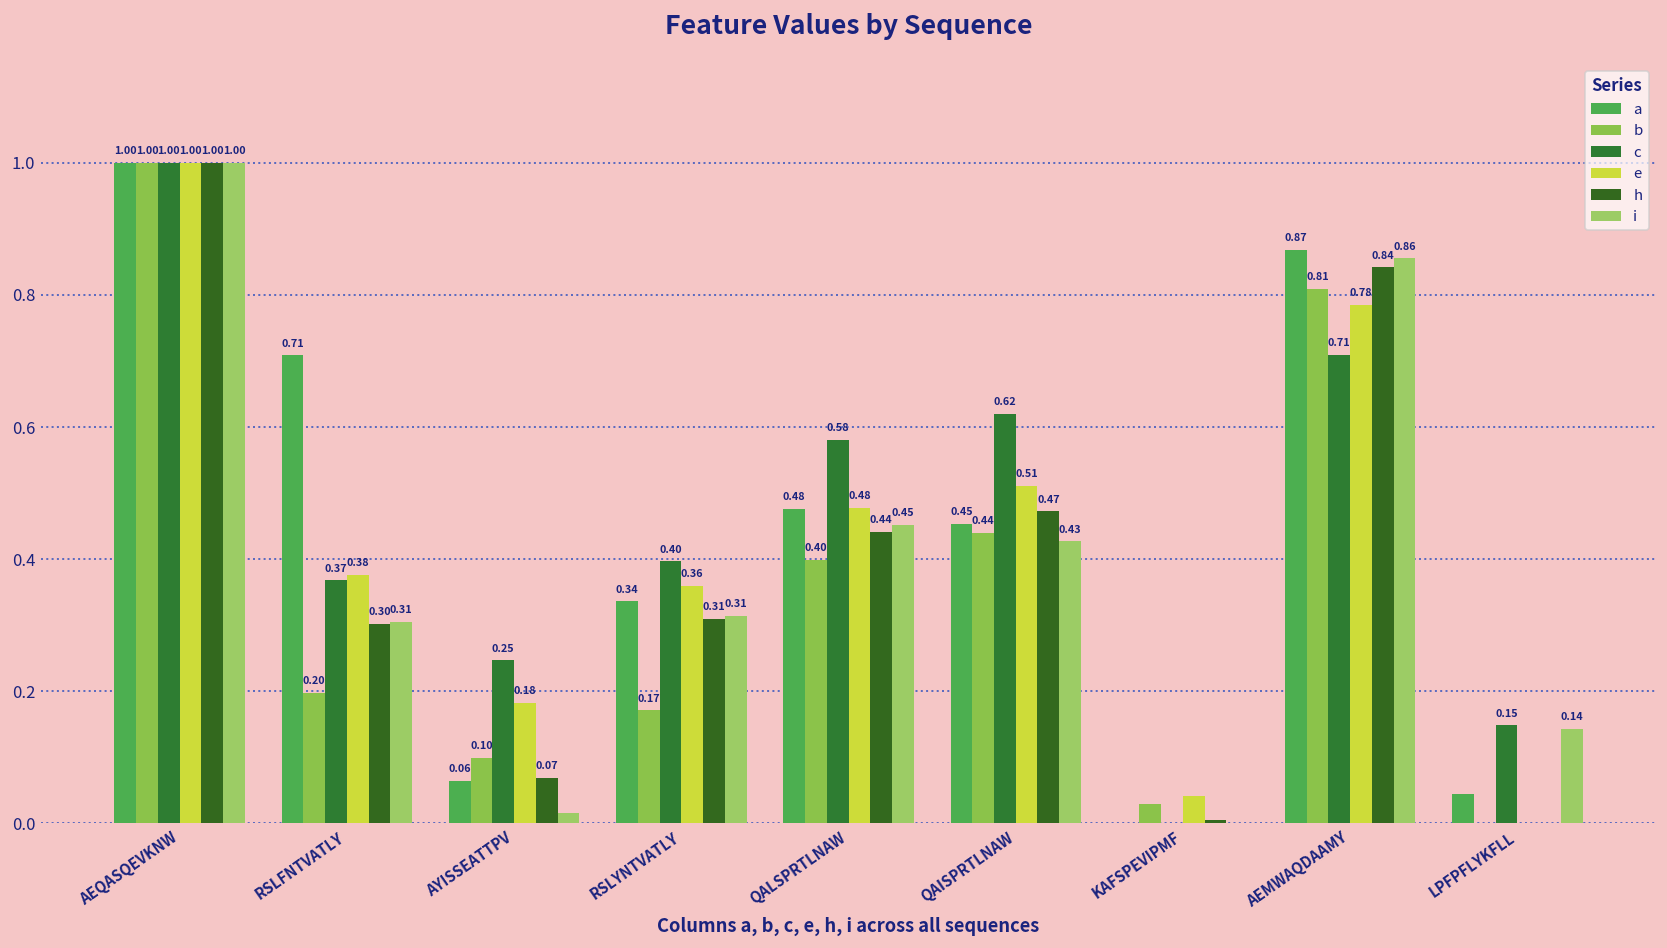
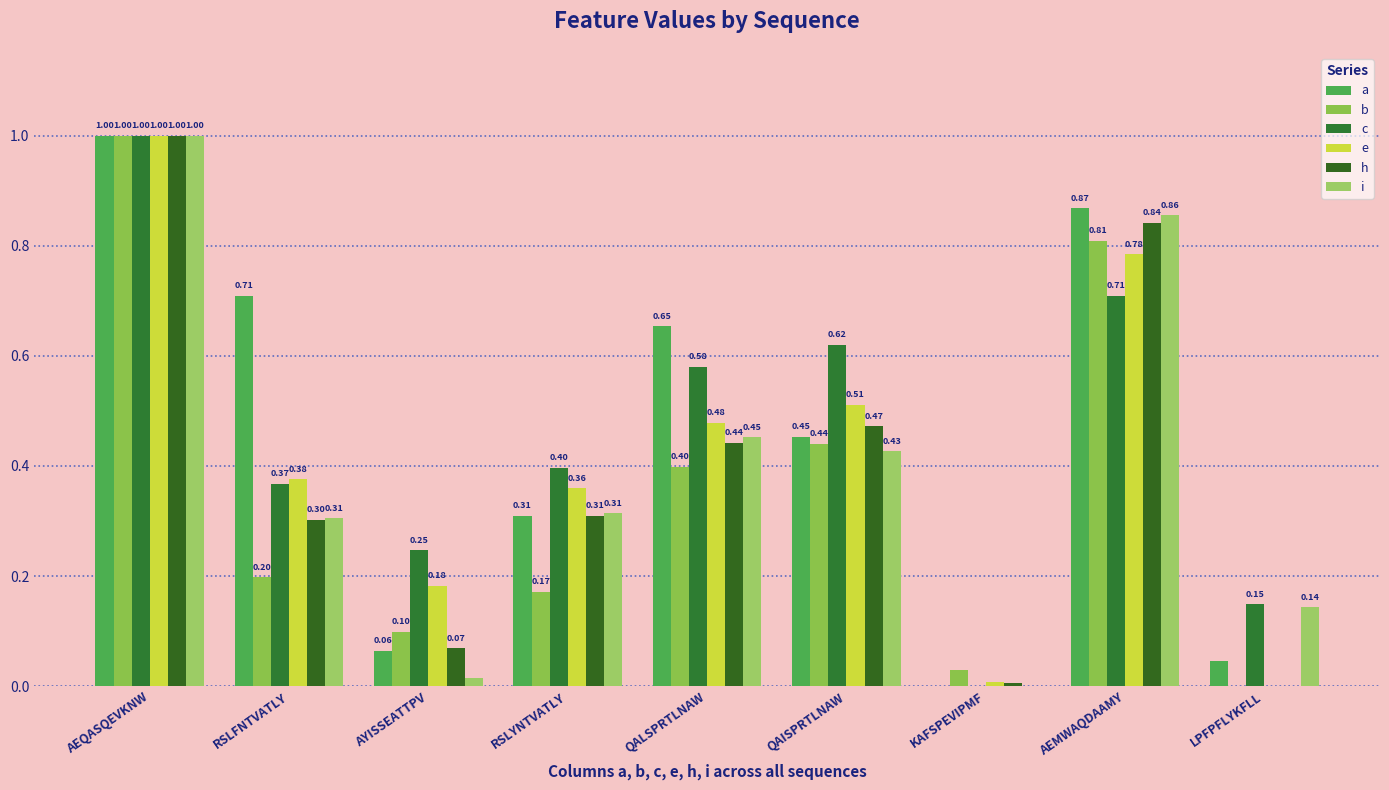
a, RSLYNTVATLY: 0.34 -> 0.31
a, QALSPRTLNAW: 0.48 -> 0.65
e, KAFSPEVIPMF: 0.04 -> 0.01
